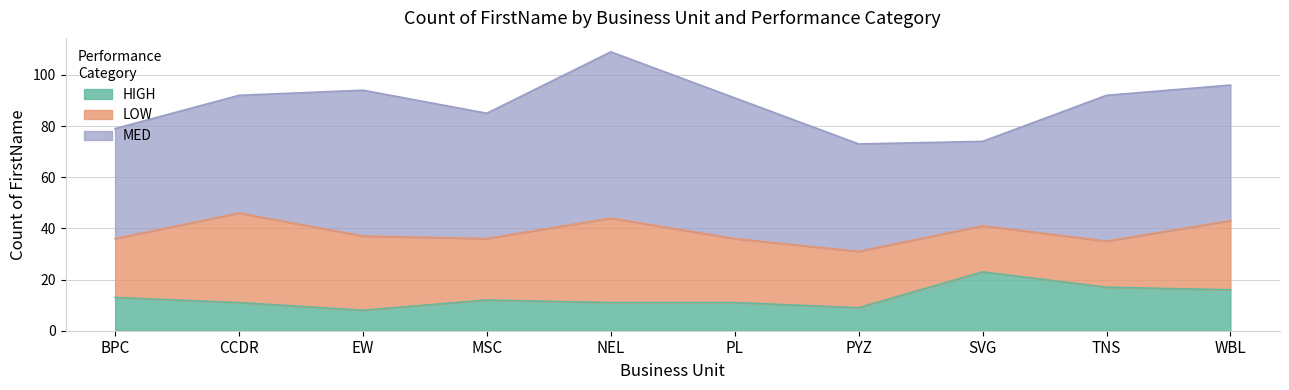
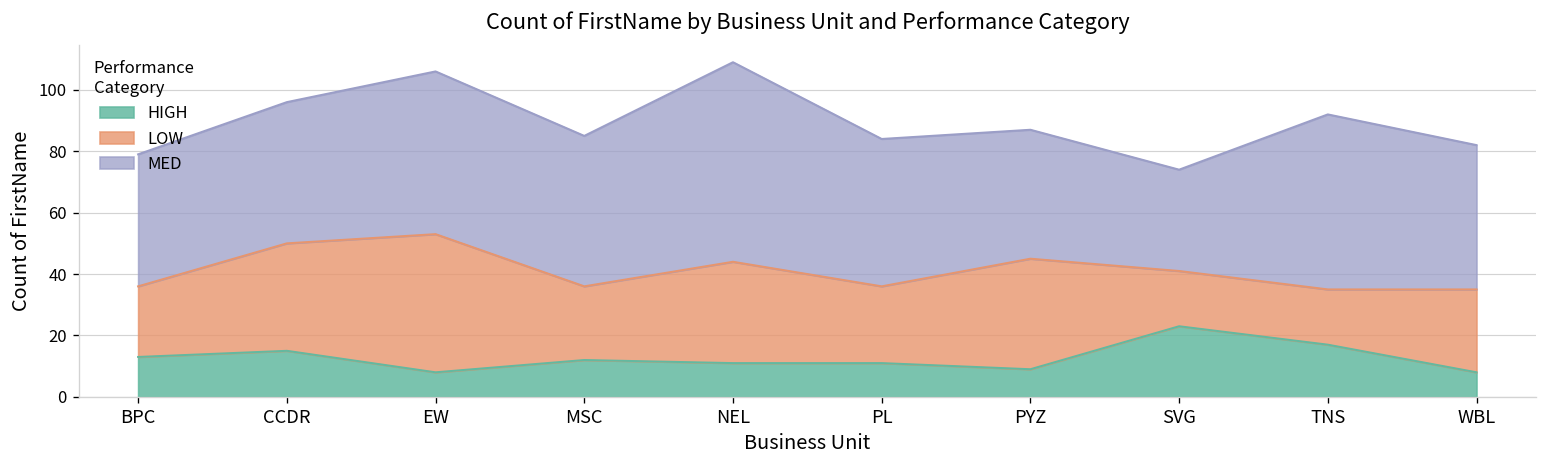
HIGH, CCDR: 11 -> 15
LOW, EW: 29 -> 45
MED, EW: 57 -> 53
MED, PL: 55 -> 48
LOW, PYZ: 22 -> 36
HIGH, WBL: 16 -> 8
MED, WBL: 53 -> 47
